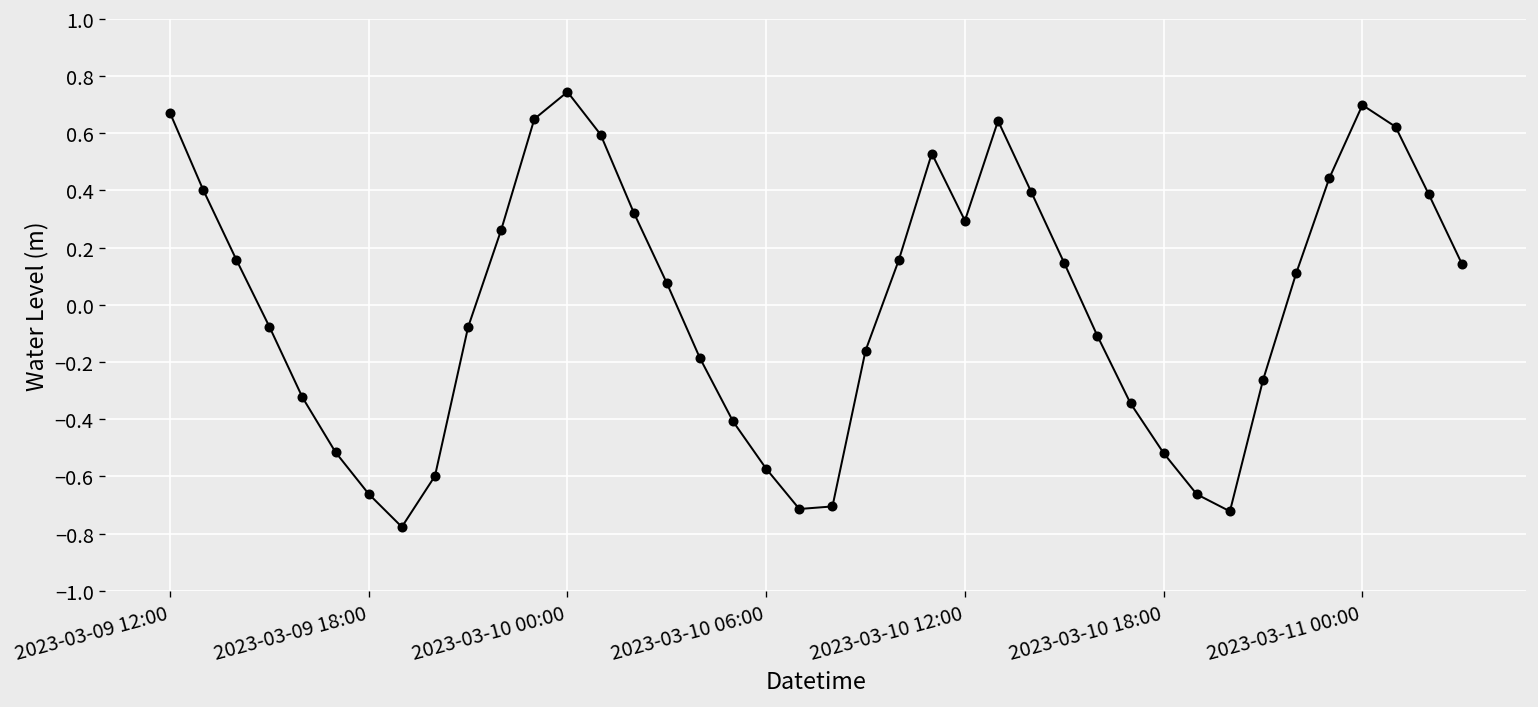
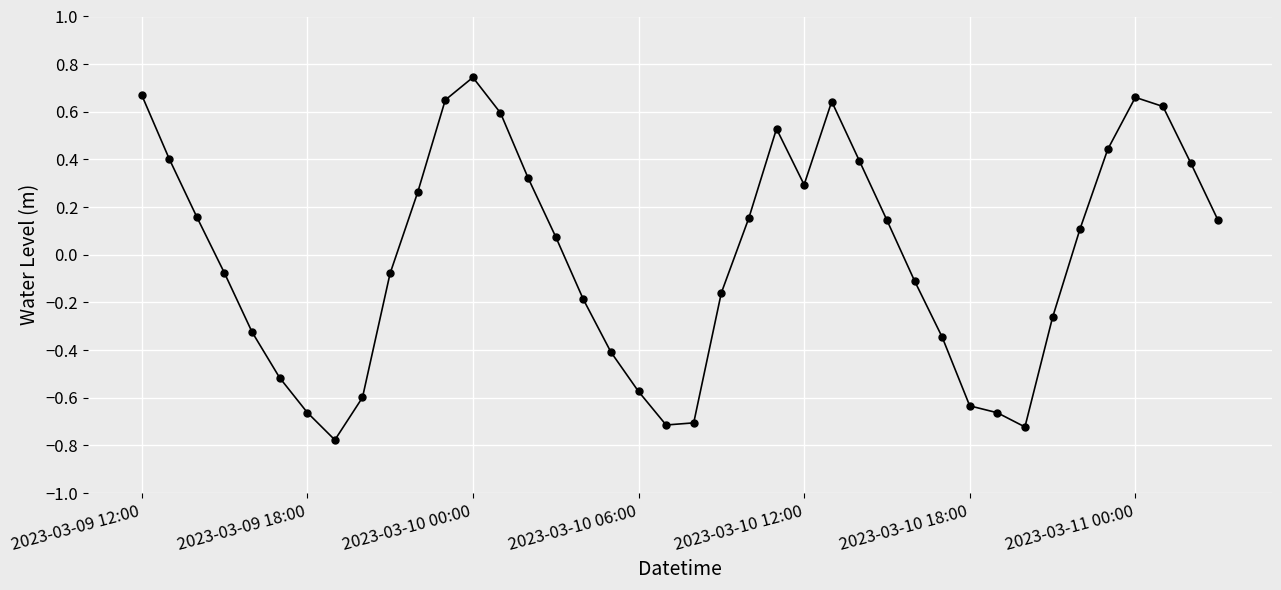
2023-03-10 18:00: -0.52 -> -0.63
2023-03-11 00:00: 0.70 -> 0.66
